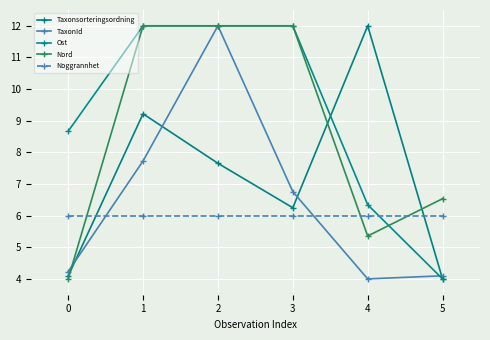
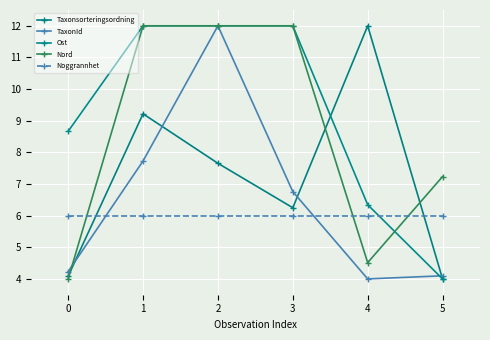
Nord, 4: 5.4 -> 4.5
Nord, 5: 6.5 -> 7.2
